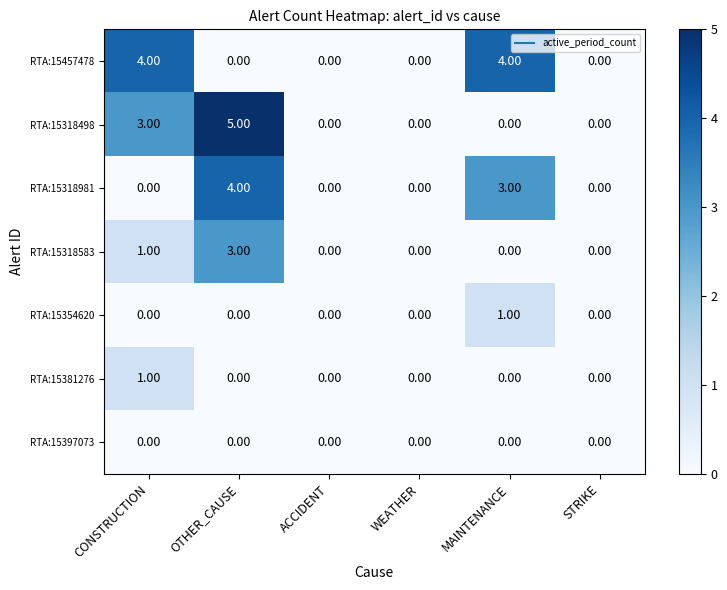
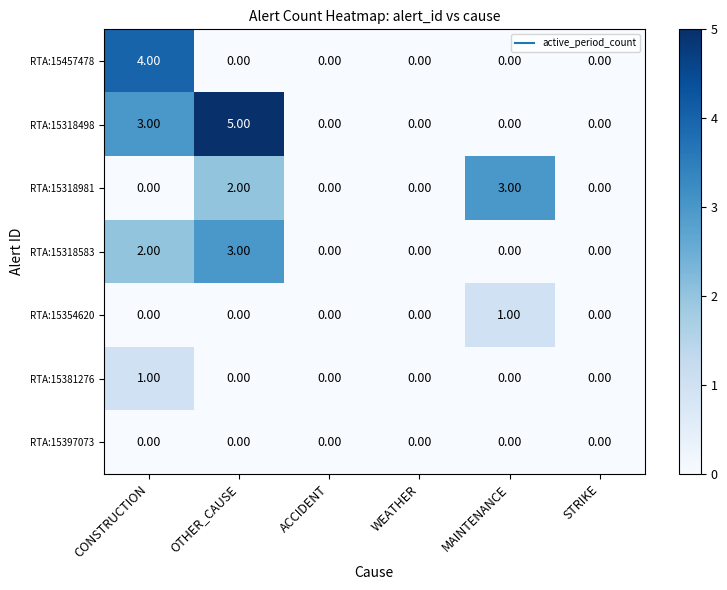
RTA:15457478, MAINTENANCE: 4.00 -> 0.00
RTA:15318981, OTHER_CAUSE: 4.00 -> 2.00
RTA:15318583, CONSTRUCTION: 1.00 -> 2.00
